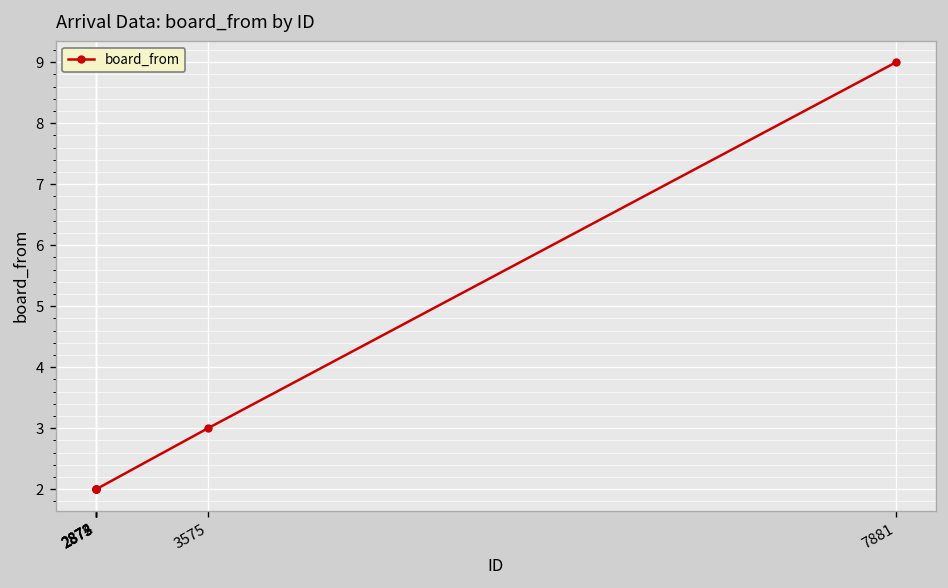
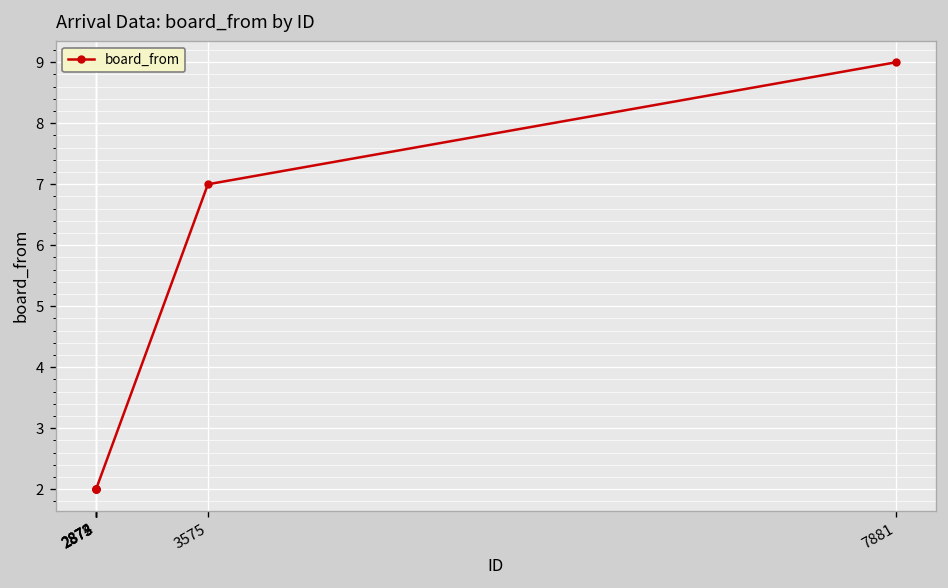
3575: 3 -> 7
